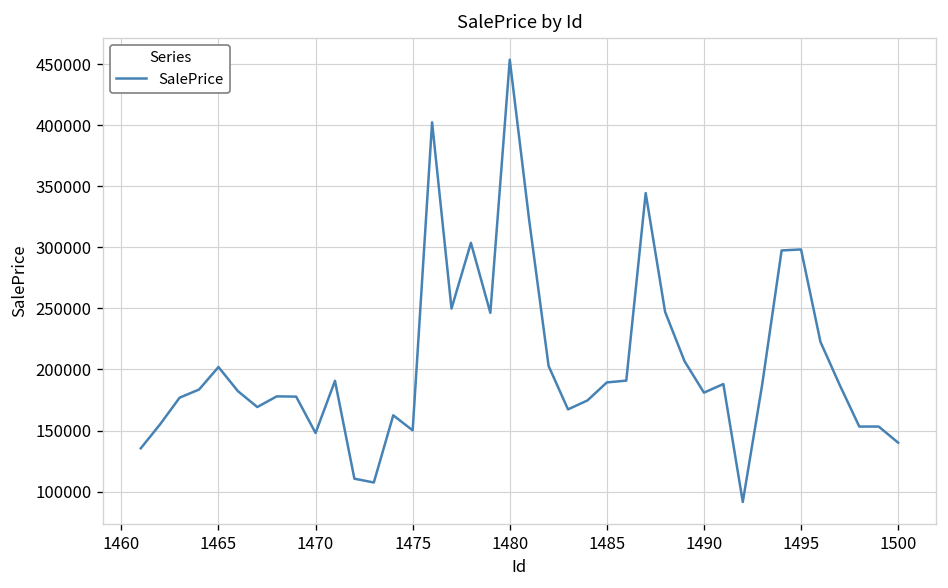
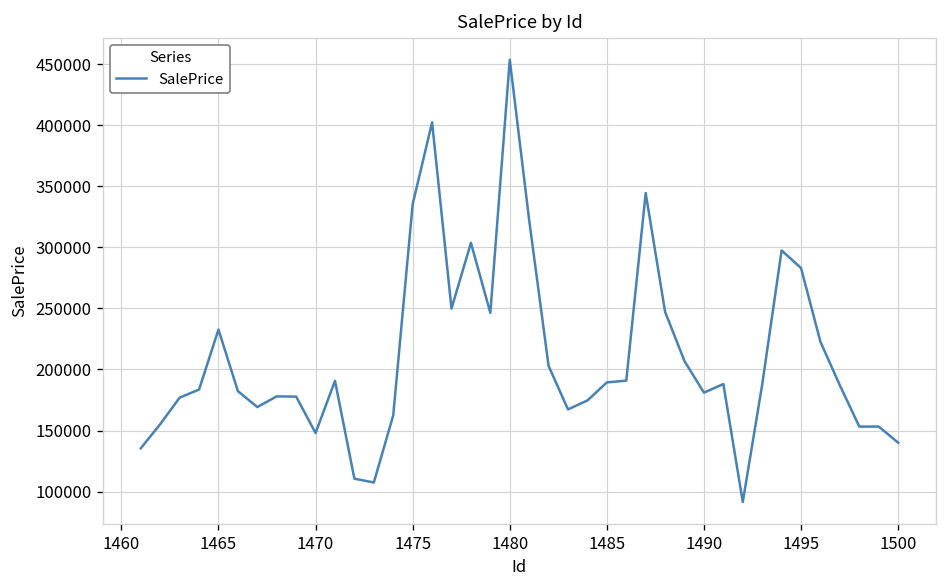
1465: 202000 -> 233000
1475: 150000 -> 335000
1495: 298000 -> 283000
